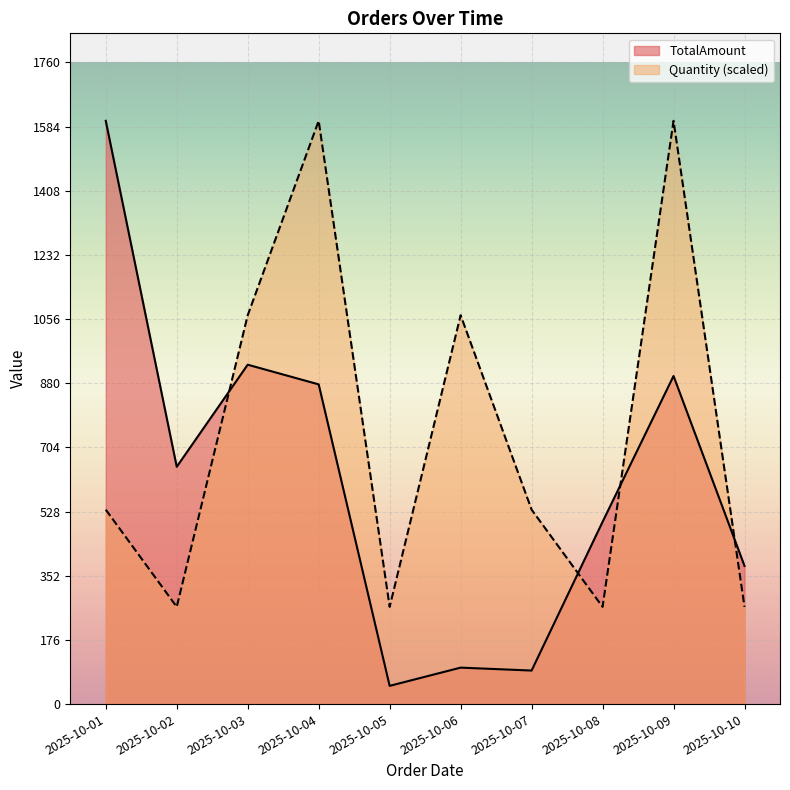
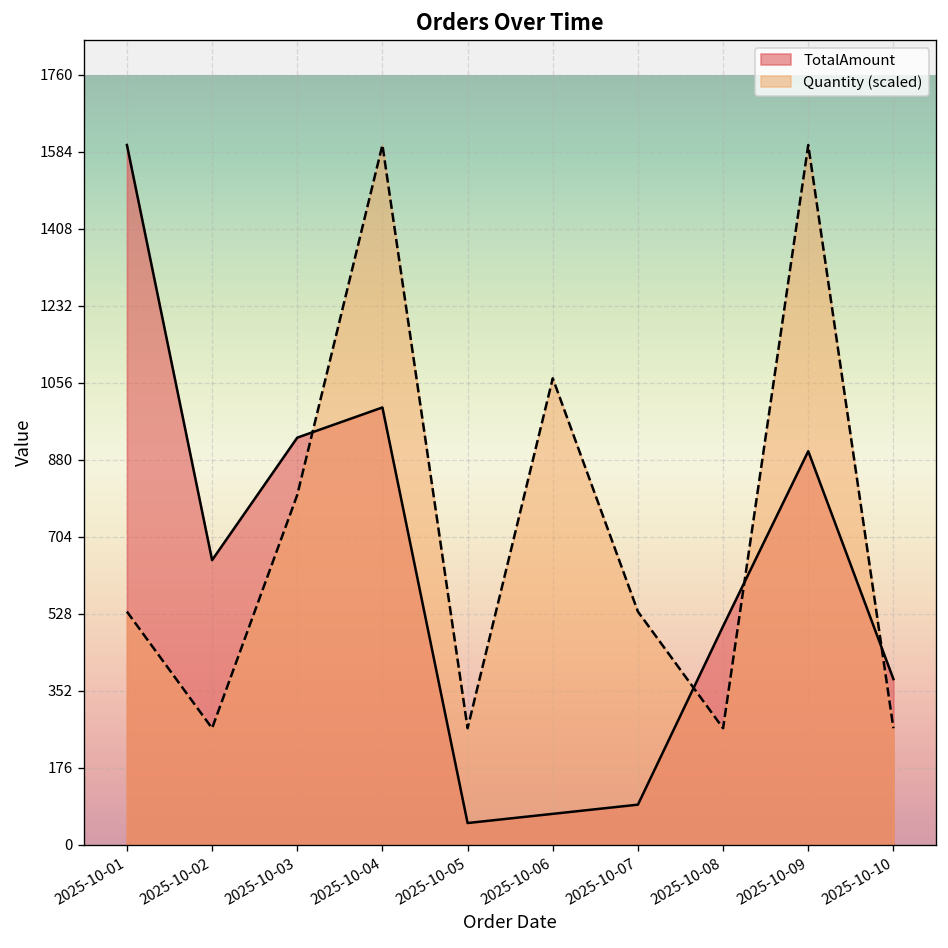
Quantity (scaled), 2025-10-03: 1070 -> 800
TotalAmount, 2025-10-04: 880 -> 1000
TotalAmount, 2025-10-06: 100 -> 70
